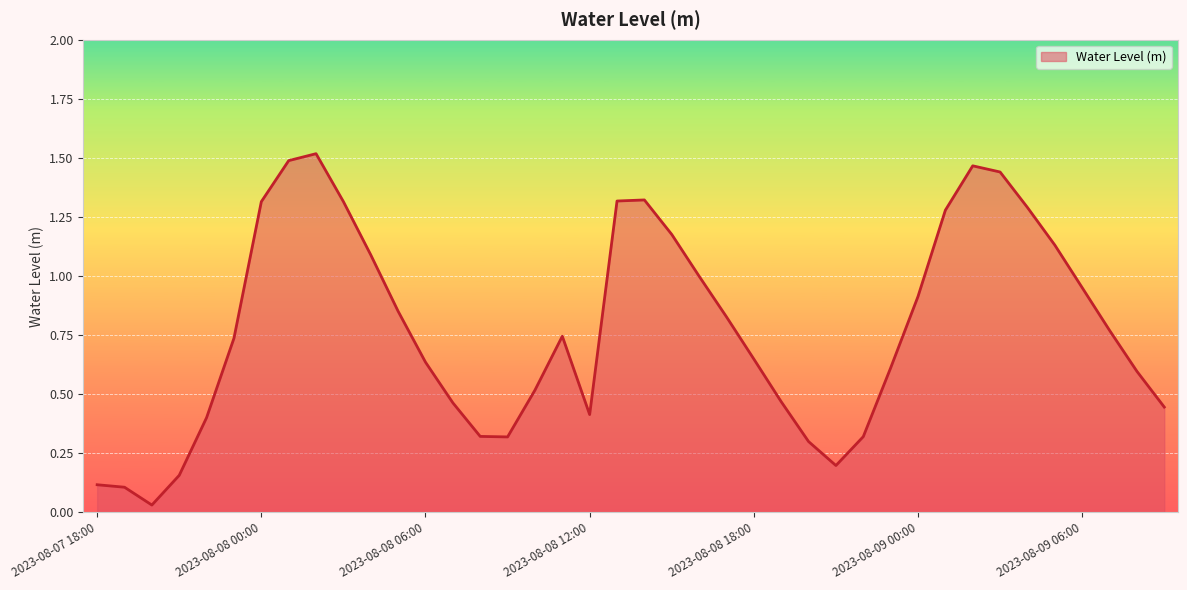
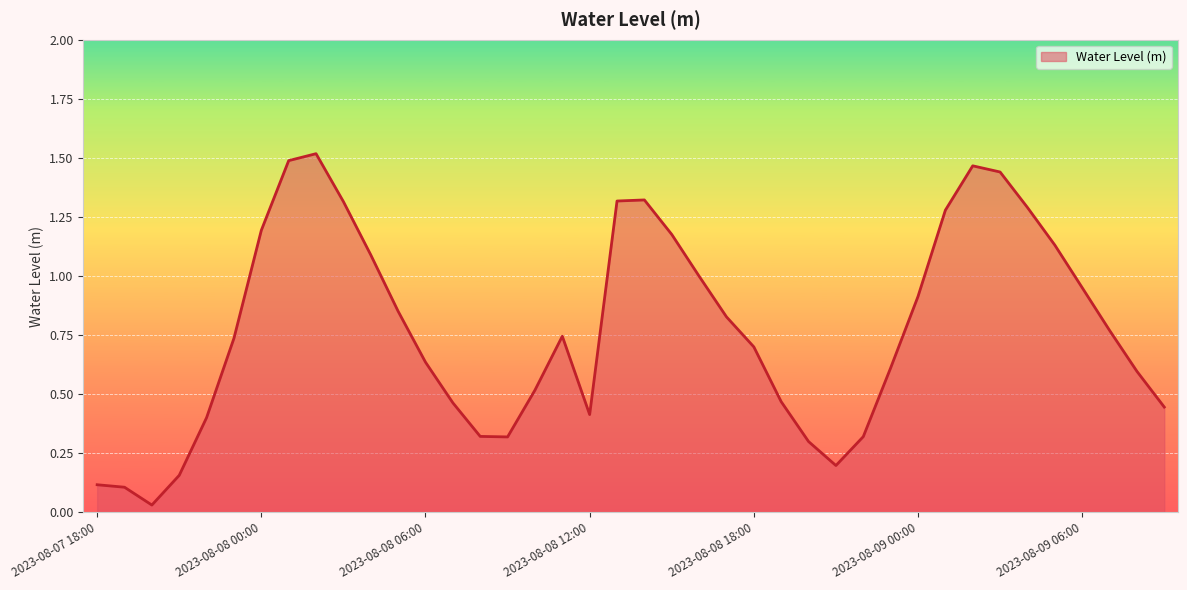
2023-08-08 00:00: 1.31 -> 1.19
2023-08-08 18:00: 0.65 -> 0.70
